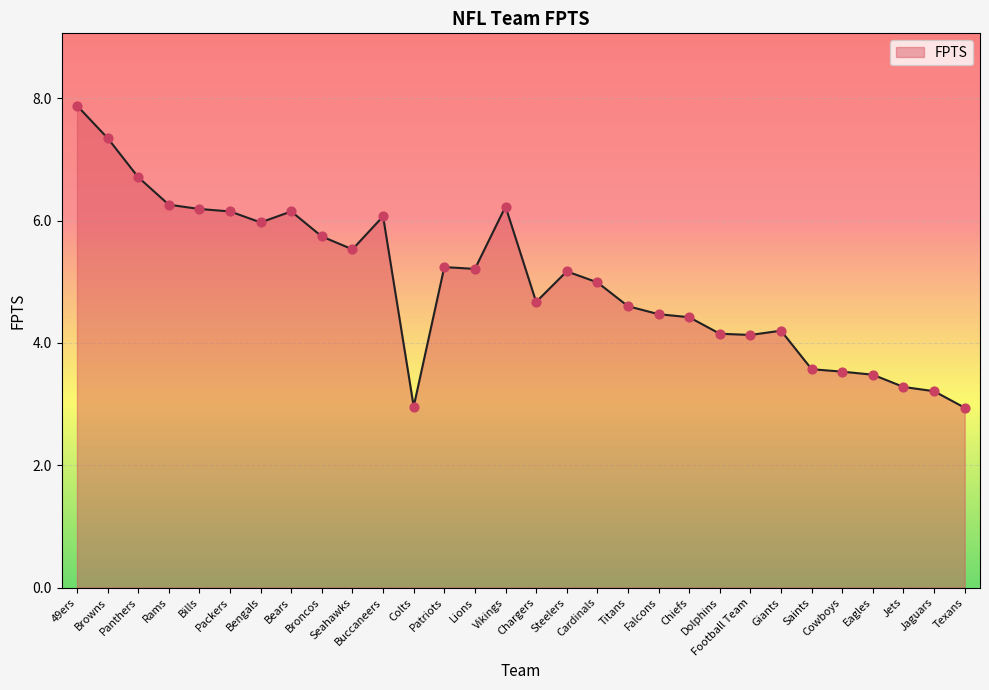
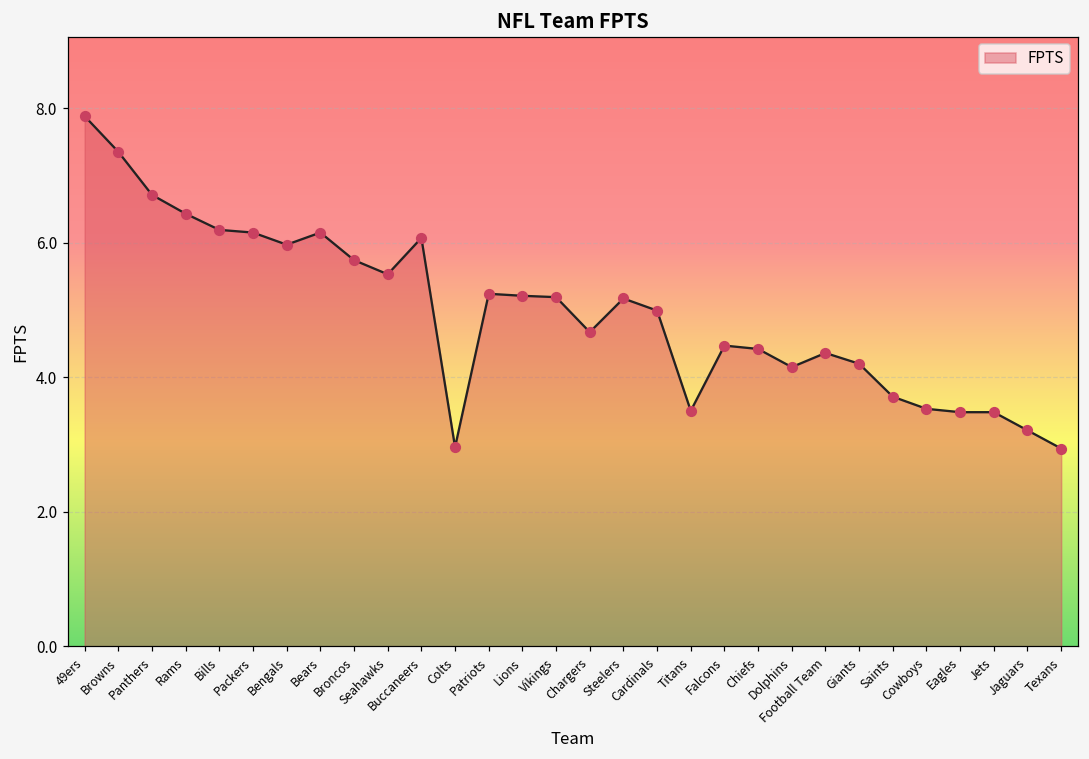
Rams: 6.3 -> 6.4
Vikings: 6.2 -> 5.2
Titans: 4.6 -> 3.5
Football Team: 4.1 -> 4.4
Saints: 3.6 -> 3.7
Jets: 3.3 -> 3.5
